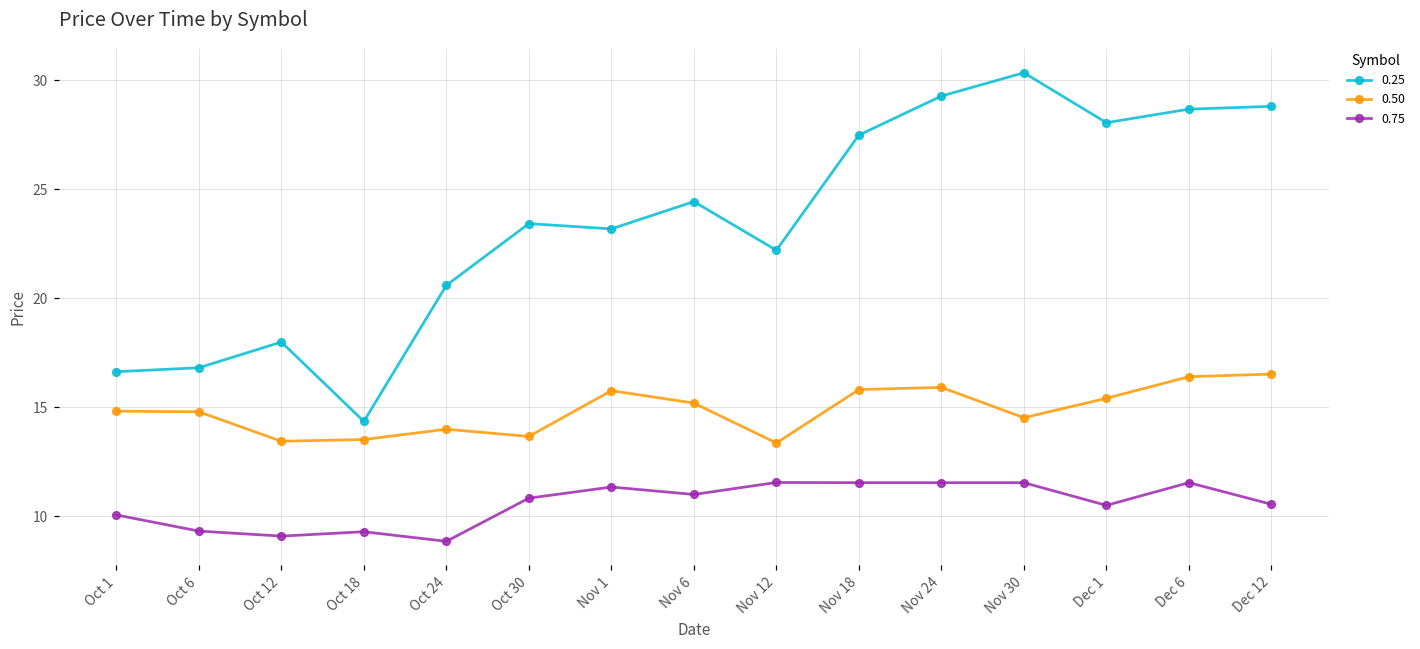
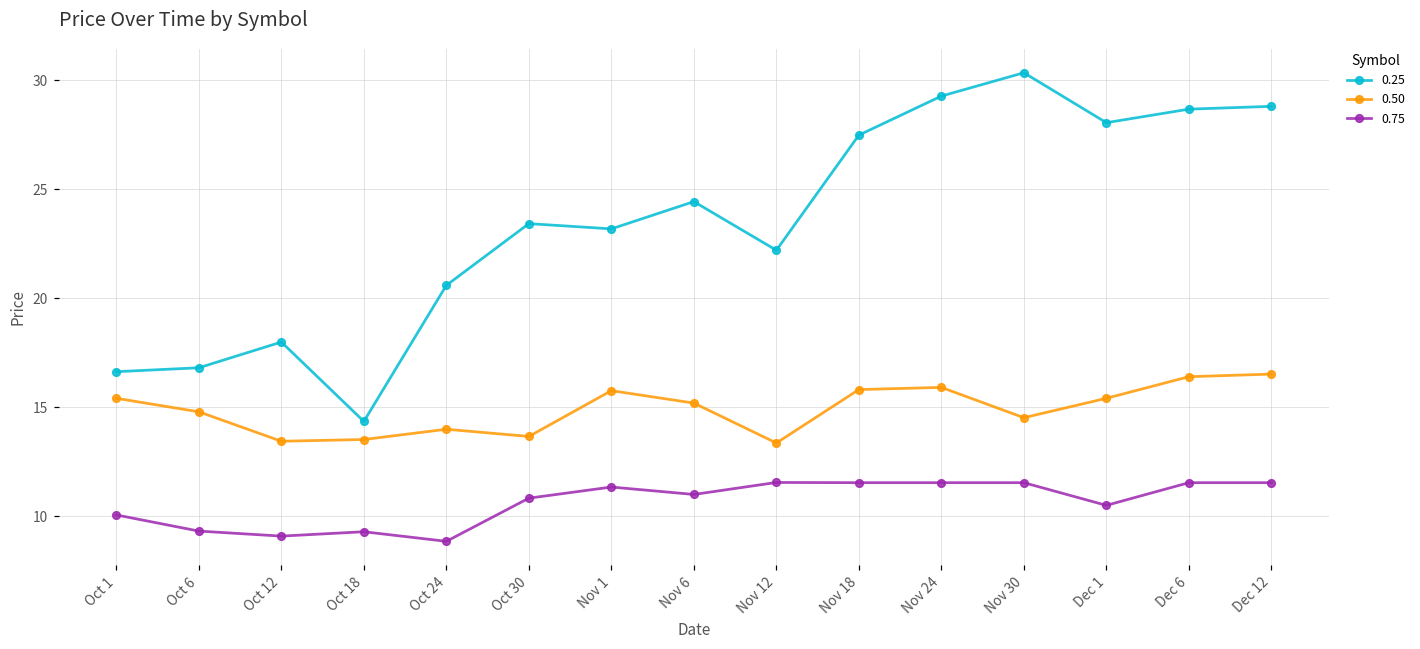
0.50, Oct 1: 14.8 -> 15.4
0.75, Dec 12: 10.6 -> 11.5
